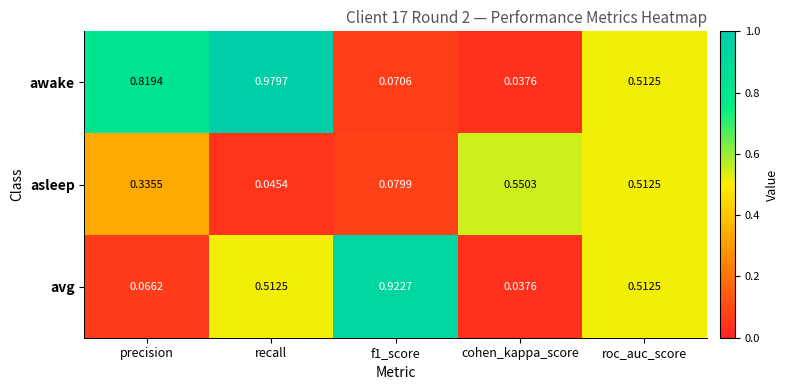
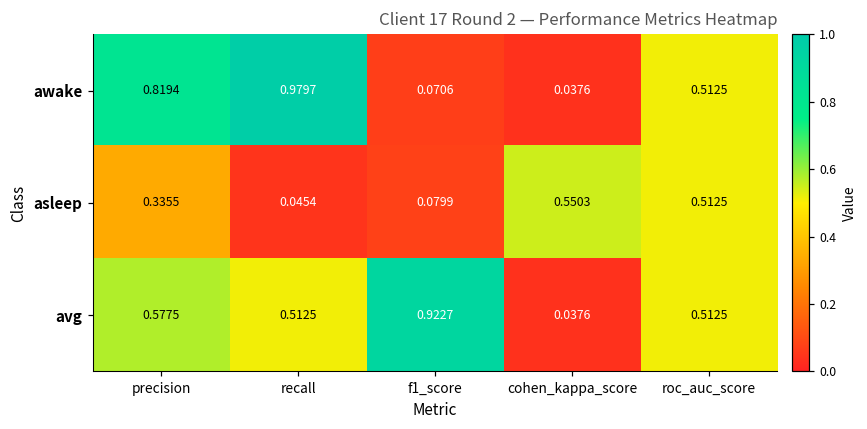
avg, precision: 0.0662 -> 0.5775
